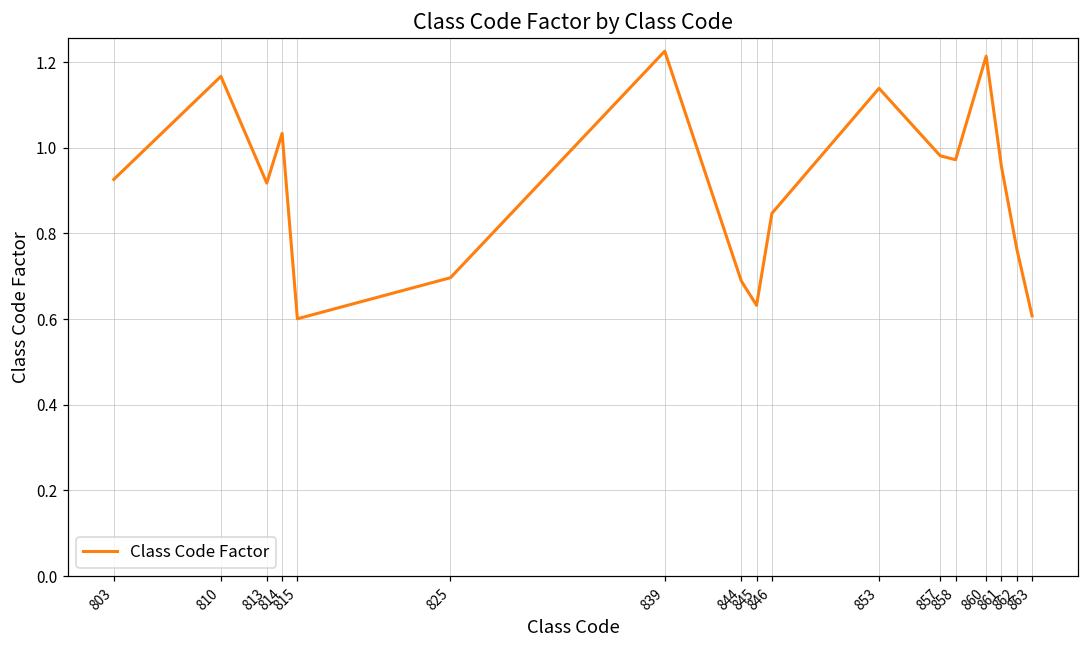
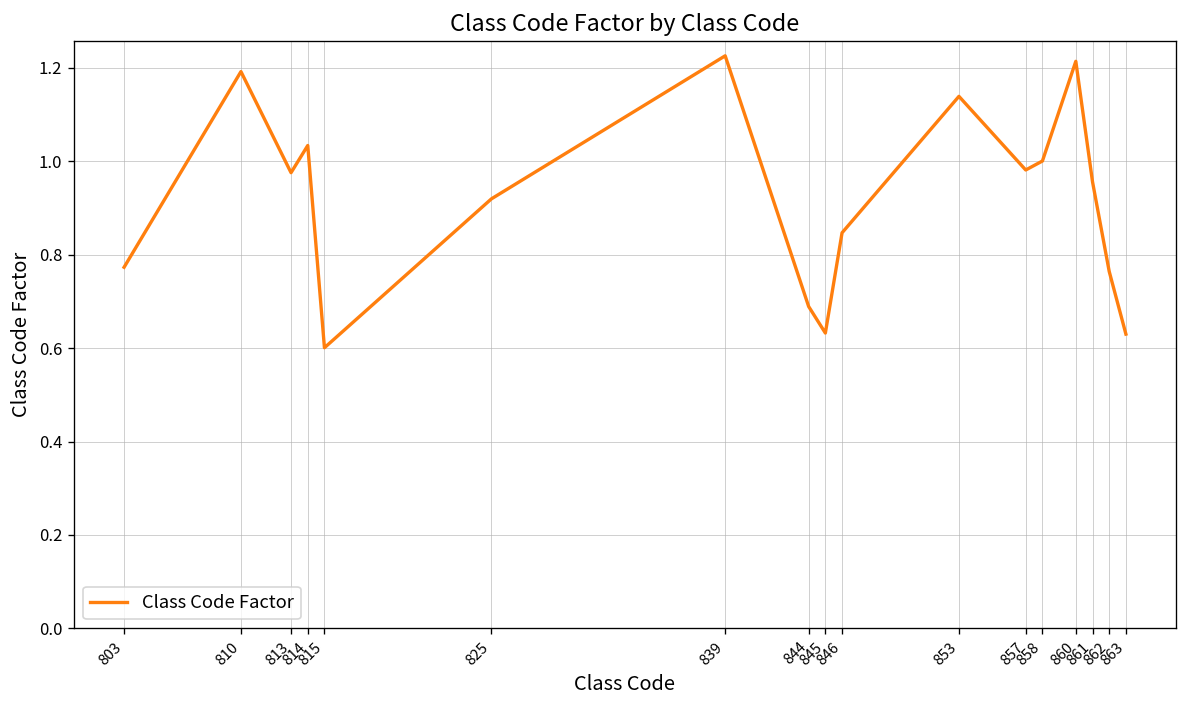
803: 0.93 -> 0.77
810: 1.17 -> 1.19
813: 0.92 -> 0.98
825: 0.70 -> 0.92
858: 0.97 -> 1.00
863: 0.61 -> 0.63
